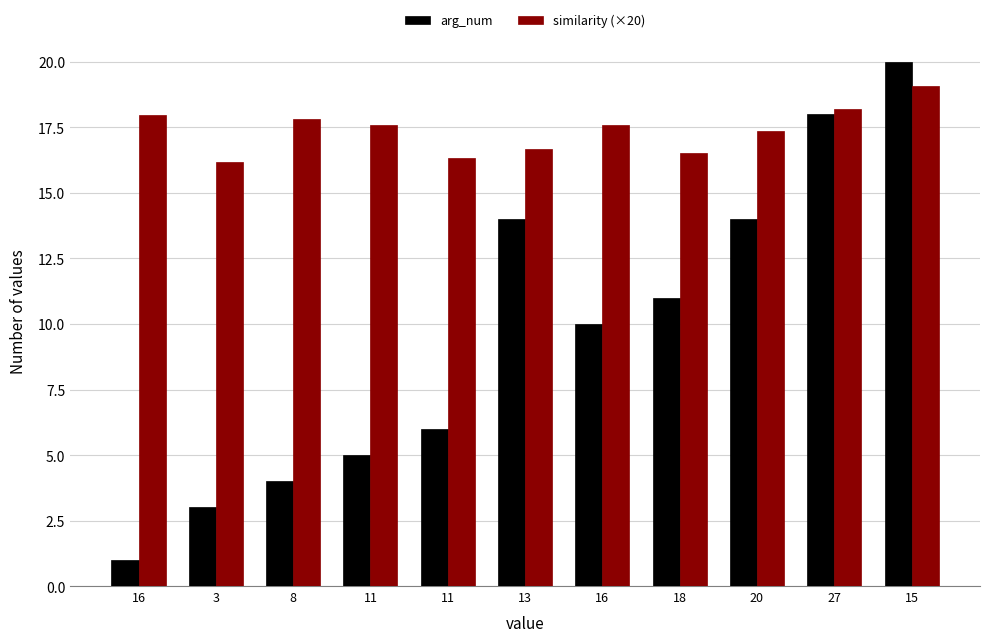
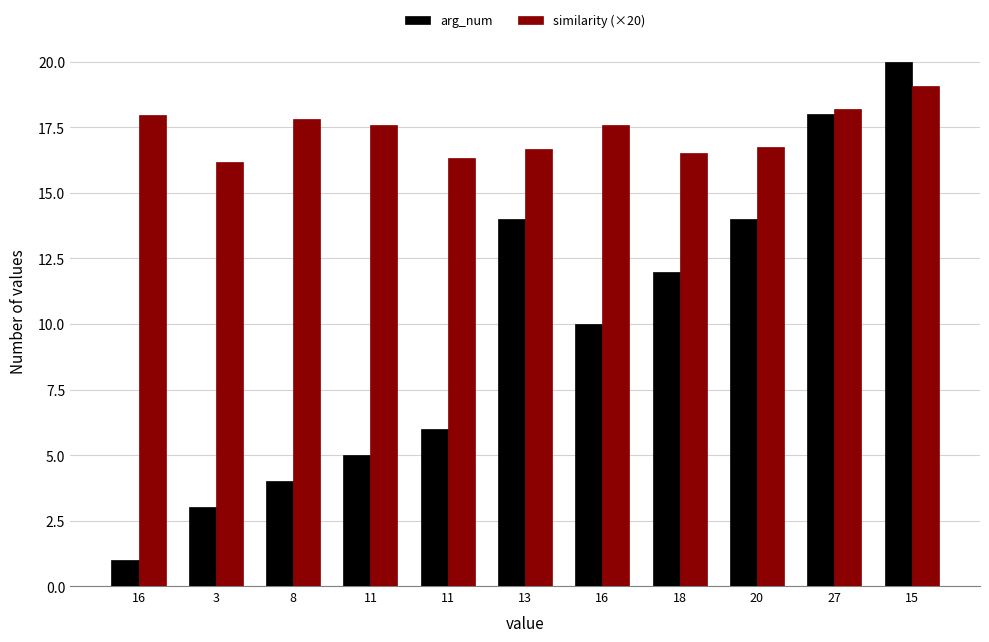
arg_num, 18: 11 -> 12
similarity (×20), 20: 17.4 -> 16.7
